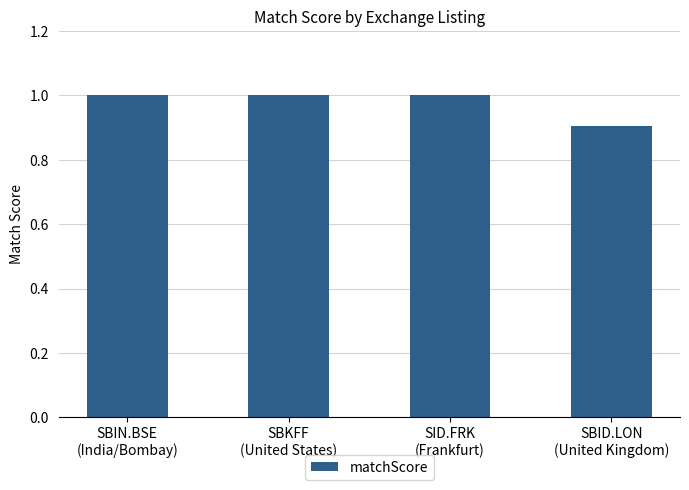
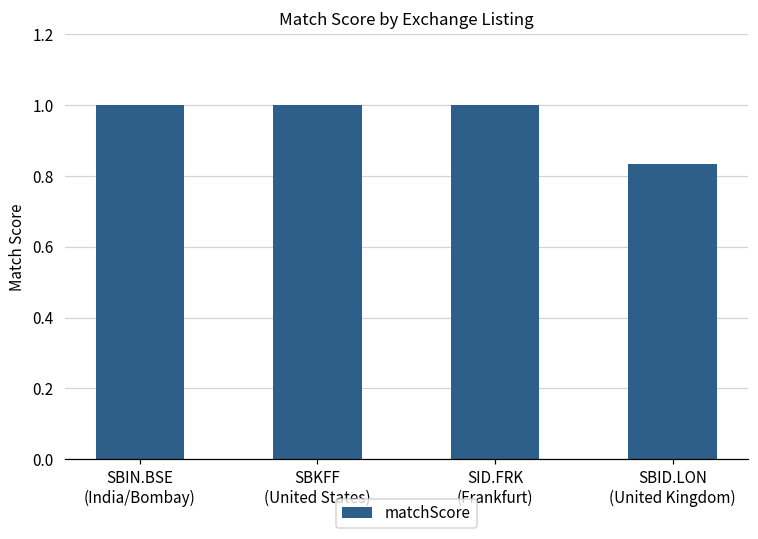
SBID.LON (United Kingdom): 0.90 -> 0.83
